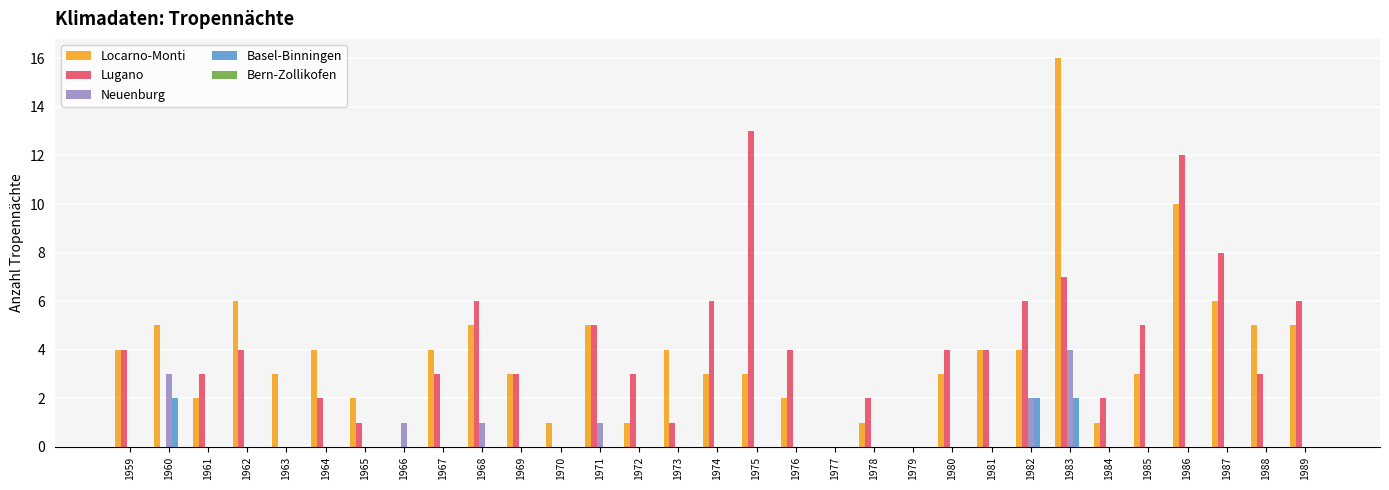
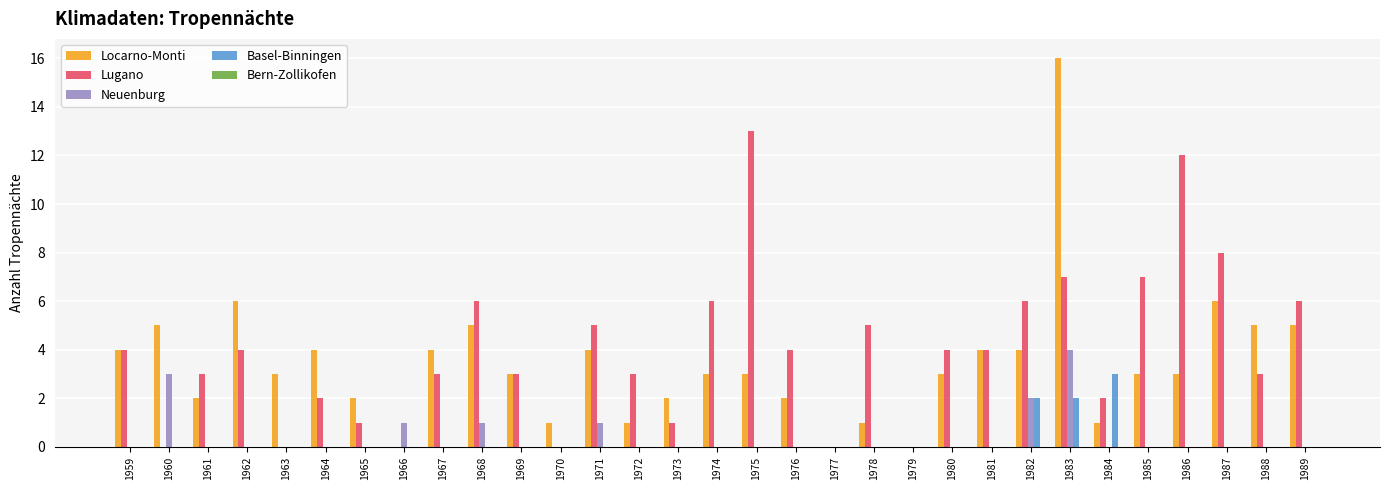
Basel-Binningen, 1960: 2 -> 0
Locarno-Monti, 1971: 5 -> 4
Locarno-Monti, 1973: 4 -> 2
Lugano, 1978: 2 -> 5
Basel-Binningen, 1984: 0 -> 3
Lugano, 1985: 5 -> 7
Locarno-Monti, 1986: 10 -> 3
